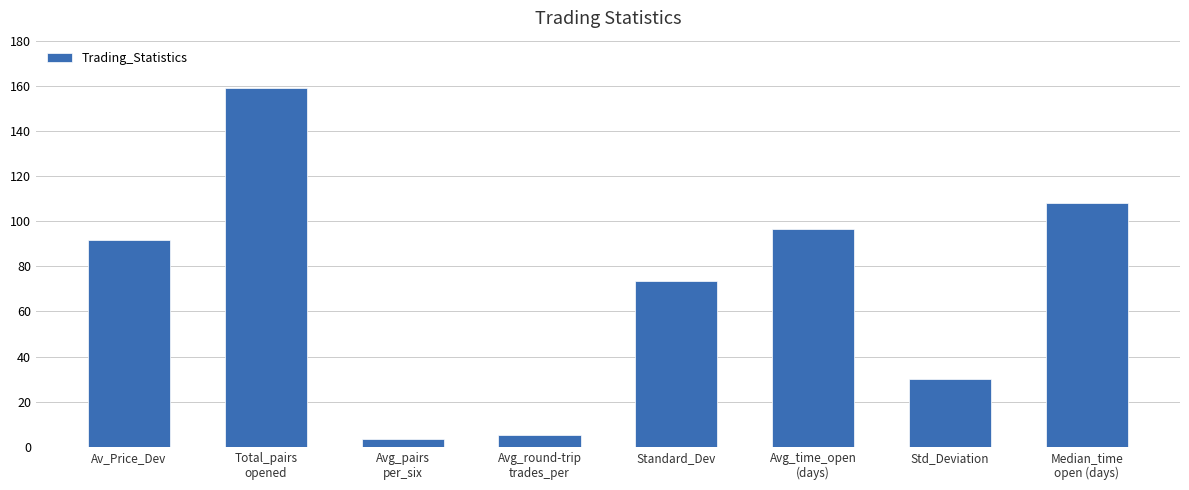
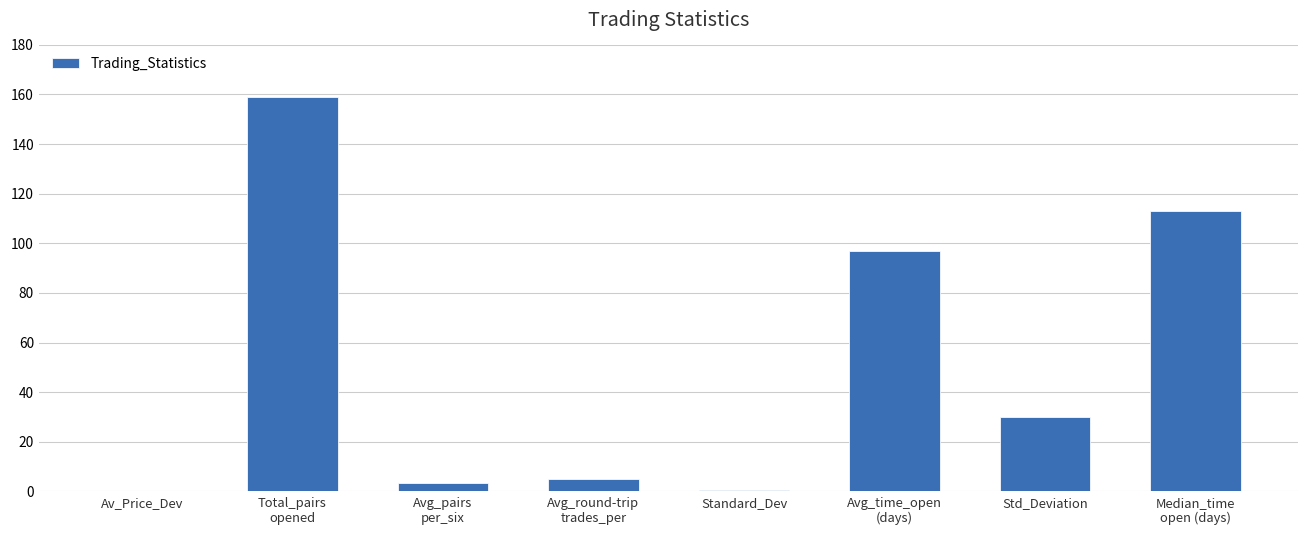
Av_Price_Dev: 92 -> 0
Standard_Dev: 74 -> 0
Median_time open (days): 108 -> 113
